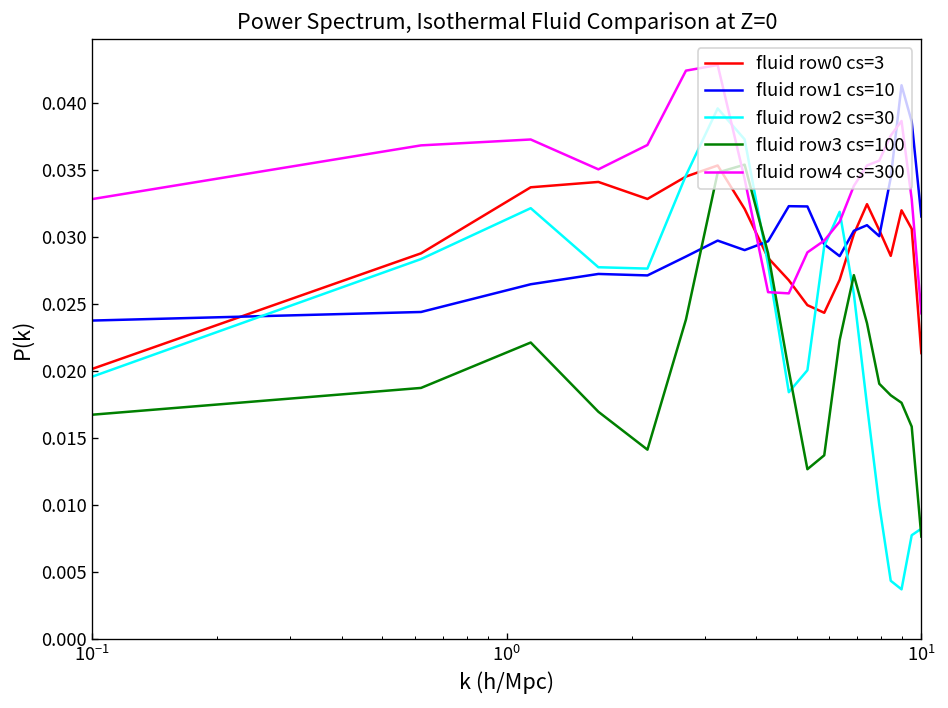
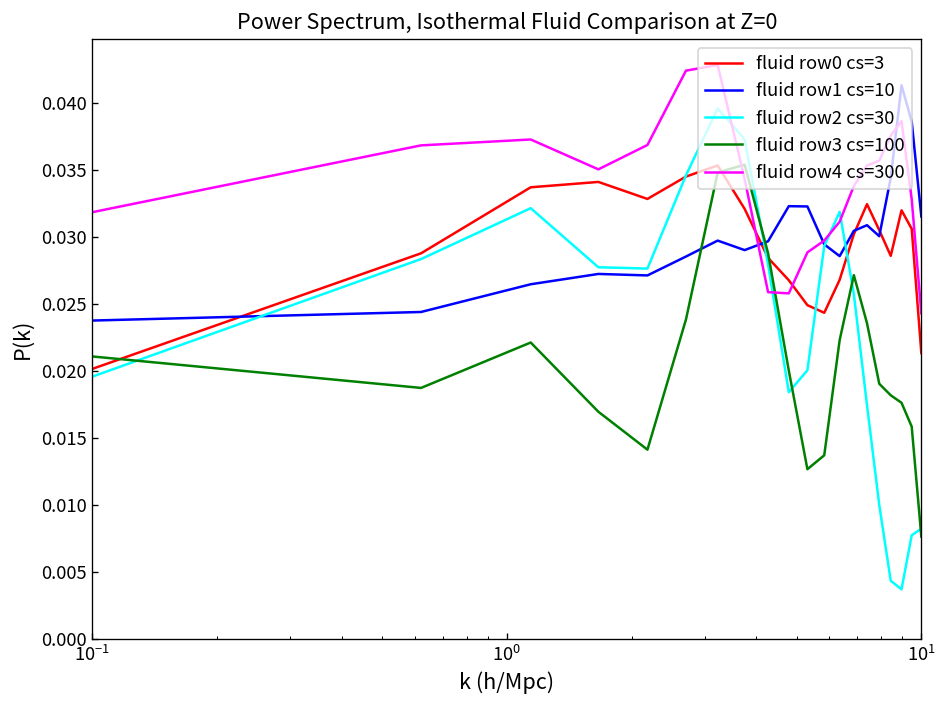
fluid row3 cs=100, 10^-1: 0.0167 -> 0.0211
fluid row4 cs=300, 10^-1: 0.0328 -> 0.0318
